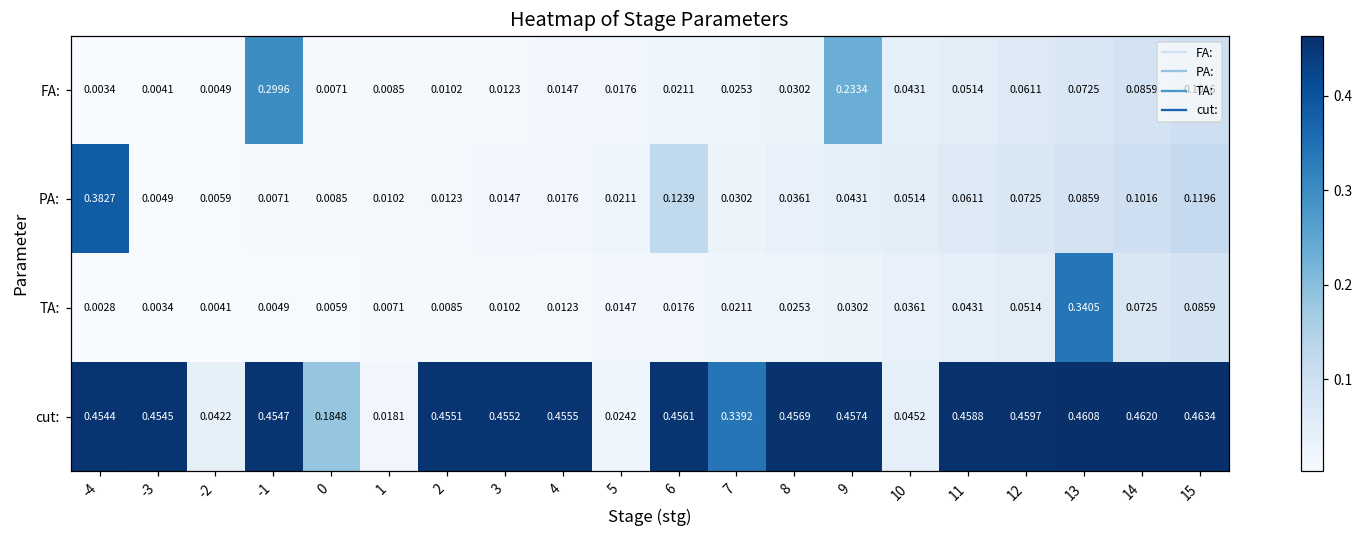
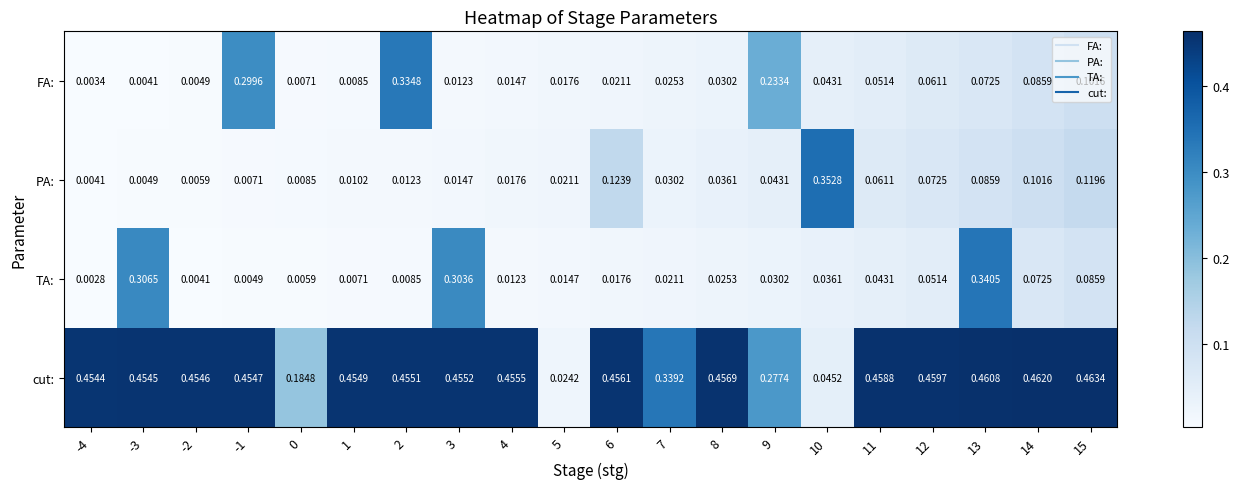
FA:, 2: 0.0102 -> 0.3348
PA:, -4: 0.3827 -> 0.0041
PA:, 10: 0.0514 -> 0.3528
TA:, -3: 0.0034 -> 0.3065
TA:, 3: 0.0102 -> 0.3036
cut:, -2: 0.0422 -> 0.4546
cut:, 1: 0.0181 -> 0.4549
cut:, 9: 0.4574 -> 0.2774
